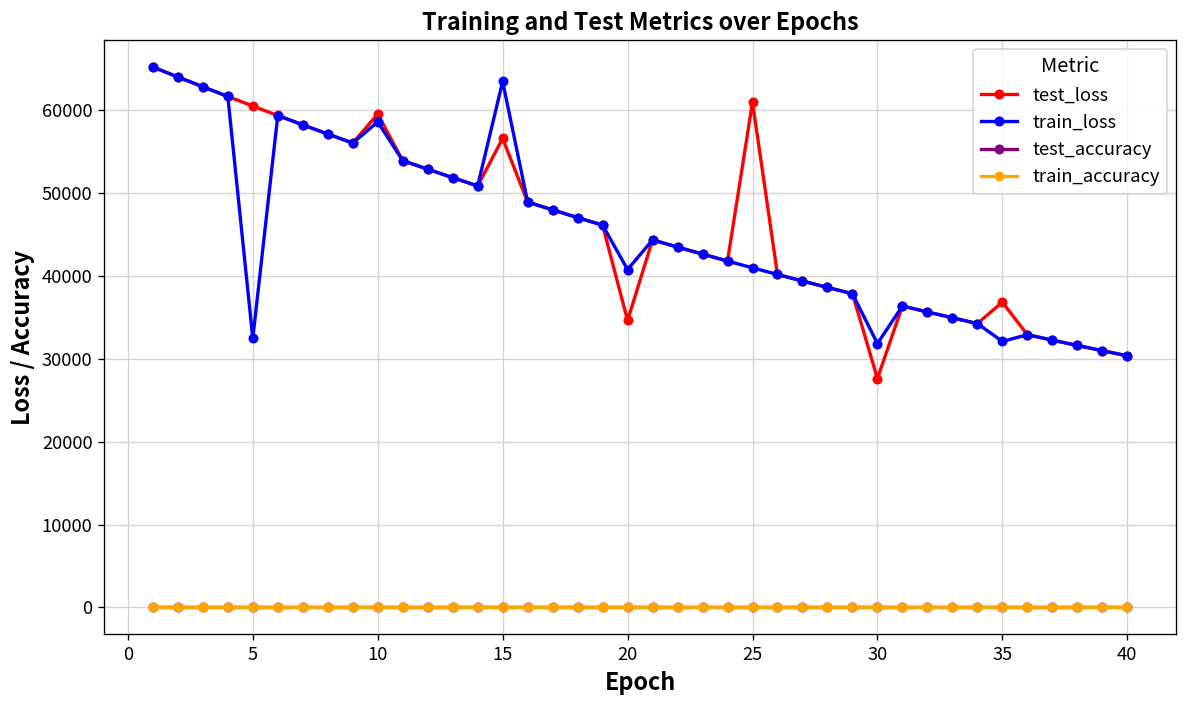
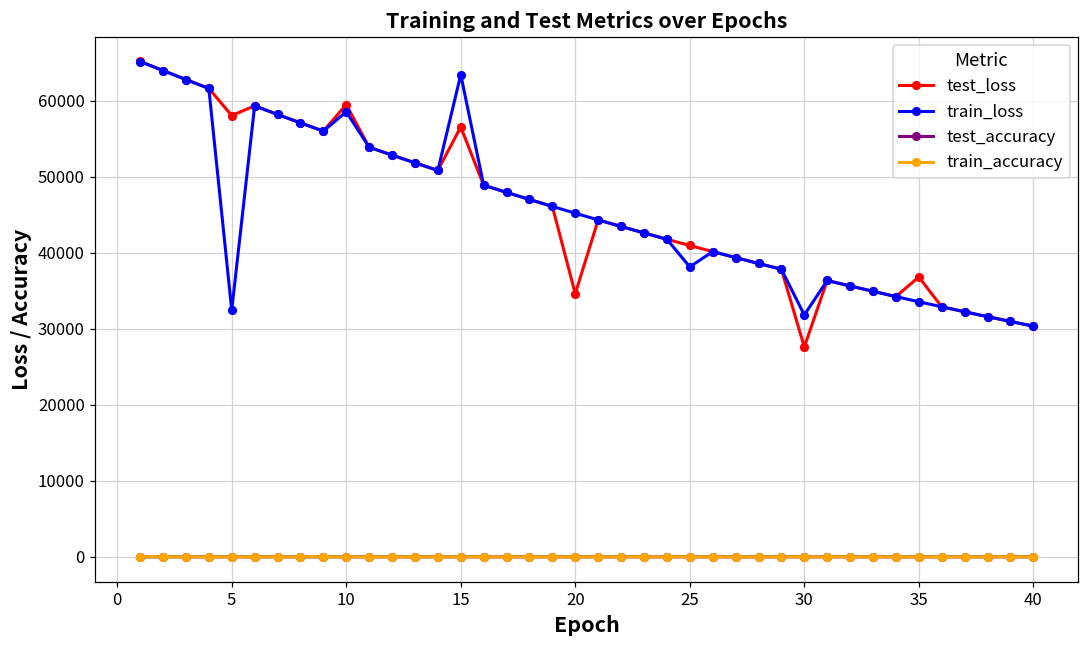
test_loss, 5: 60000 -> 58000
train_loss, 20: 41000 -> 45000
test_loss, 25: 61000 -> 41000
train_loss, 25: 41000 -> 38000
train_loss, 35: 32000 -> 34000
